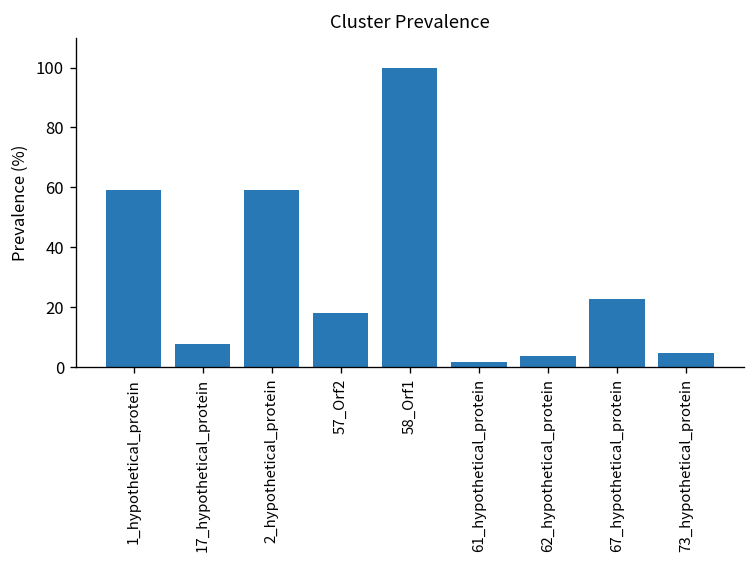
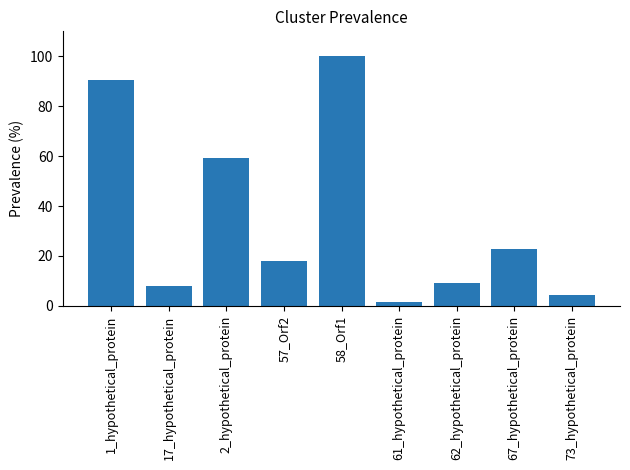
1_hypothetical_protein: 59 -> 91
62_hypothetical_protein: 4 -> 9
